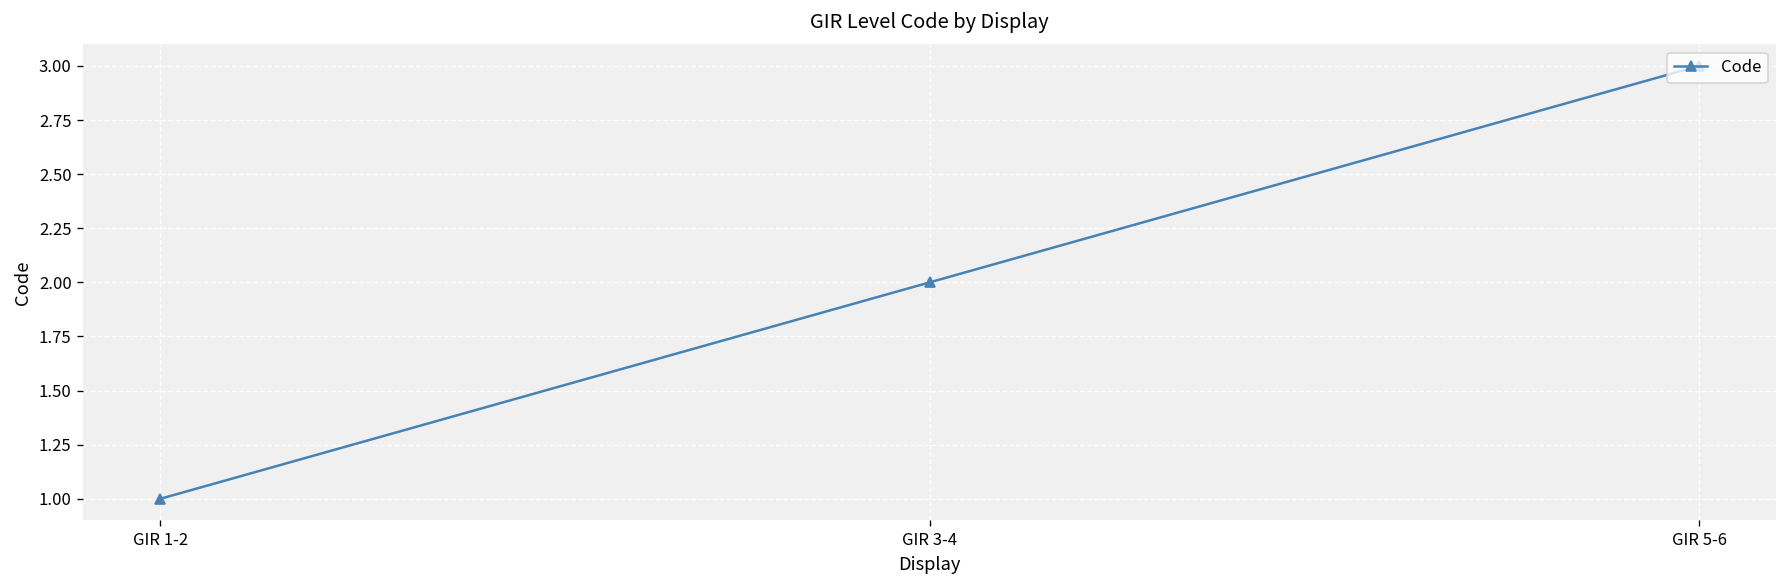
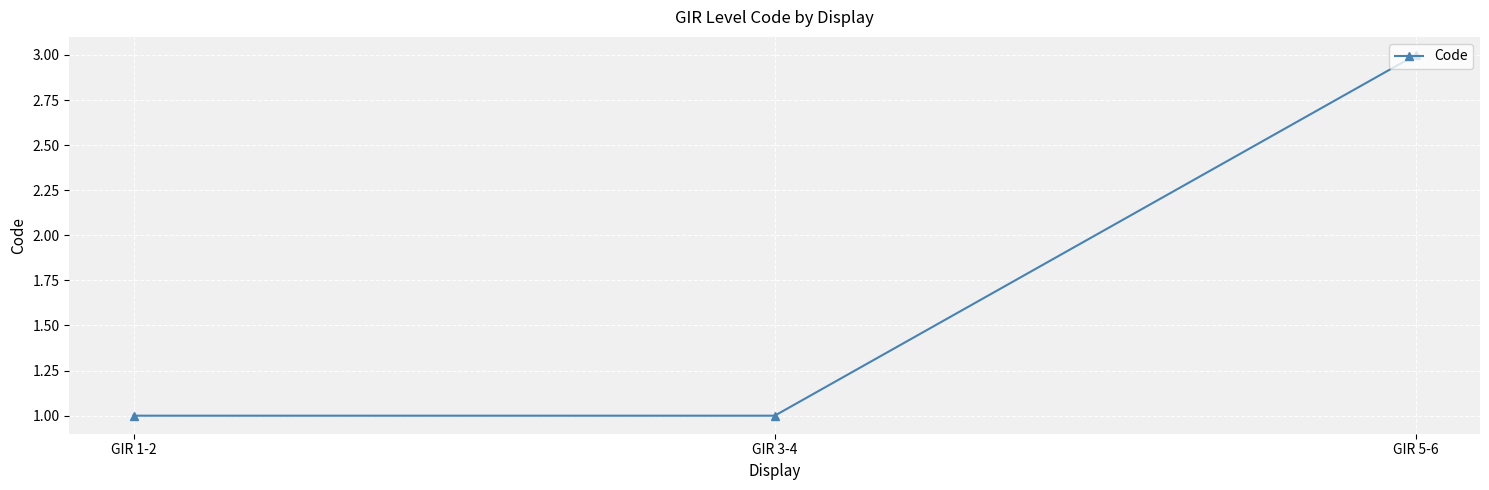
GIR 3-4: 2 -> 1
